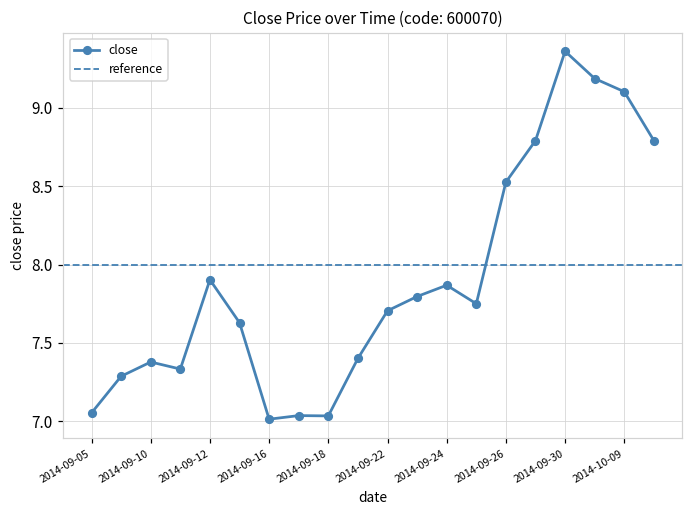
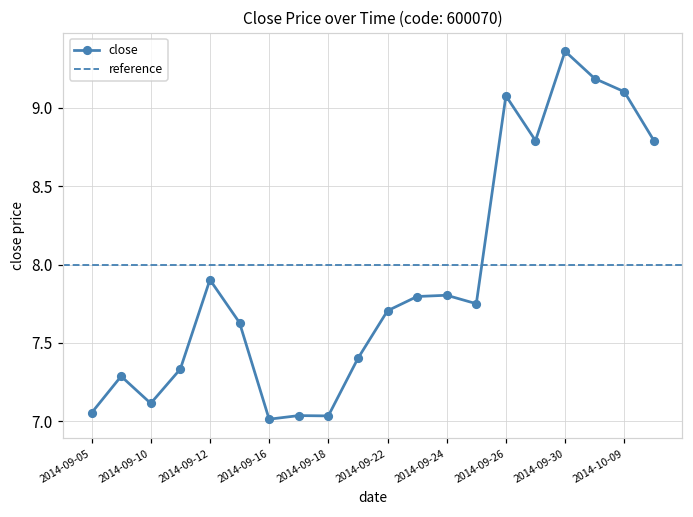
2014-09-10: 7.38 -> 7.11
2014-09-24: 7.87 -> 7.80
2014-09-26: 8.53 -> 9.08
